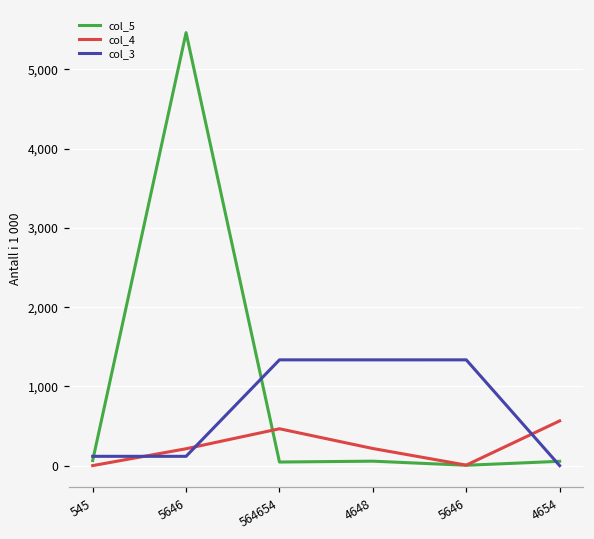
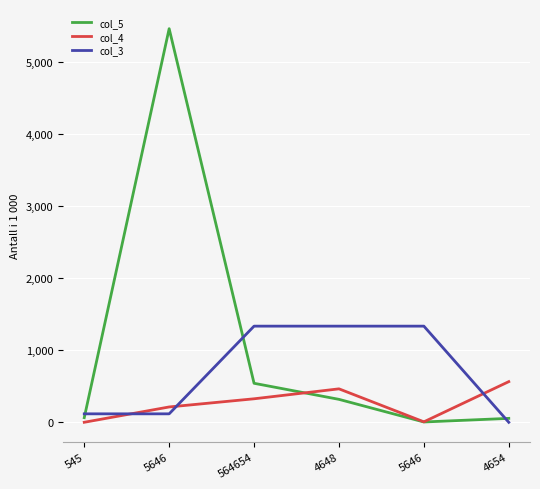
col_5, 564654: 0 -> 500
col_4, 564654: 500 -> 300
col_5, 4648: 100 -> 300
col_4, 4648: 200 -> 500
